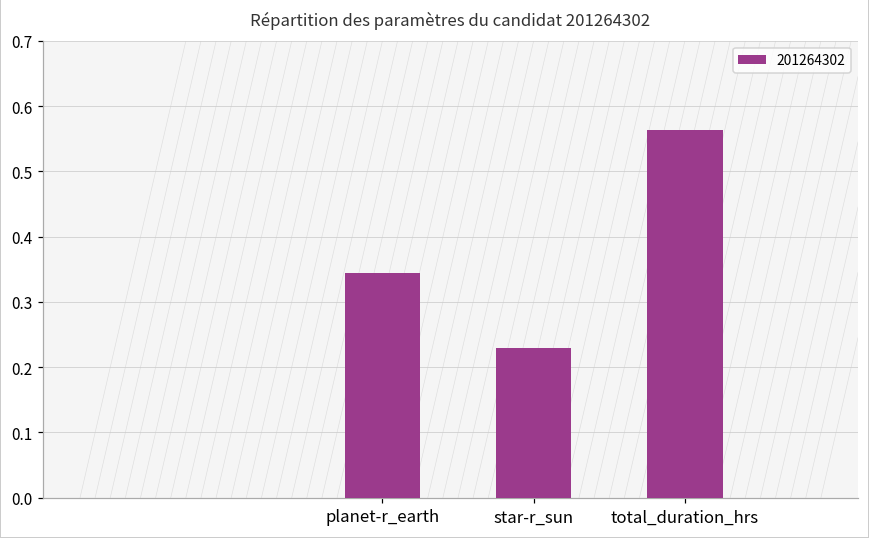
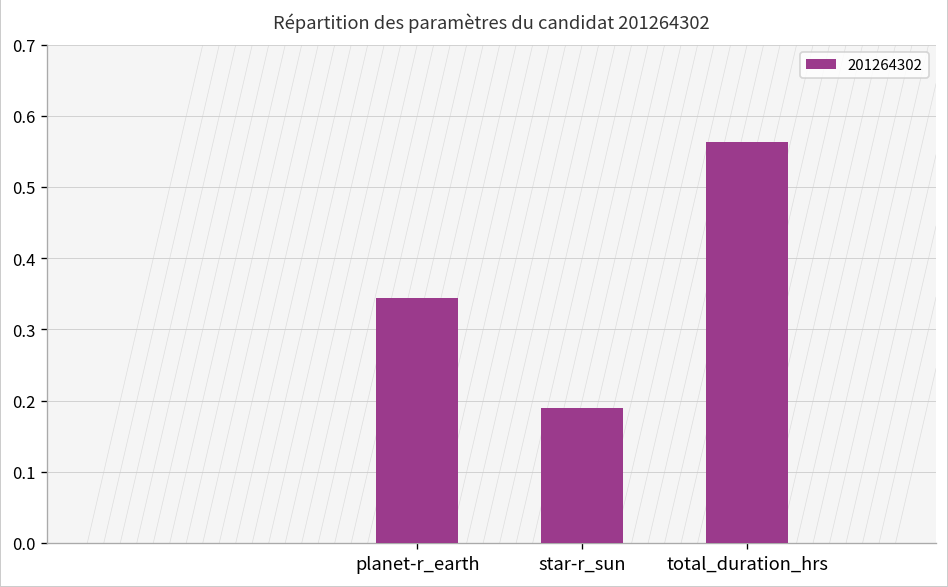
star-r_sun: 0.23 -> 0.19
